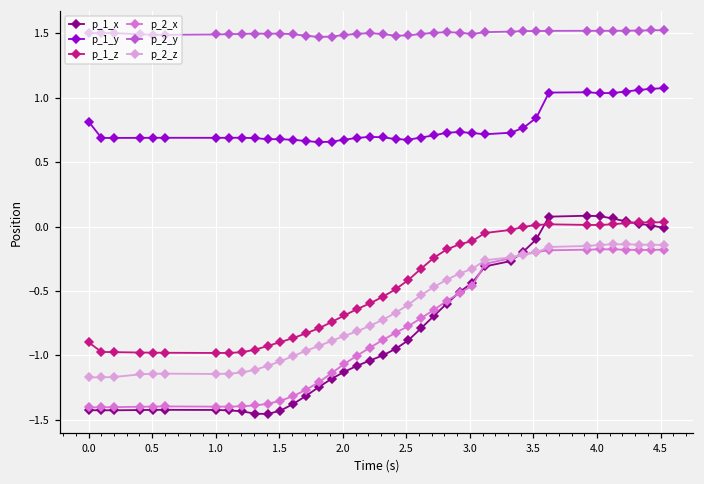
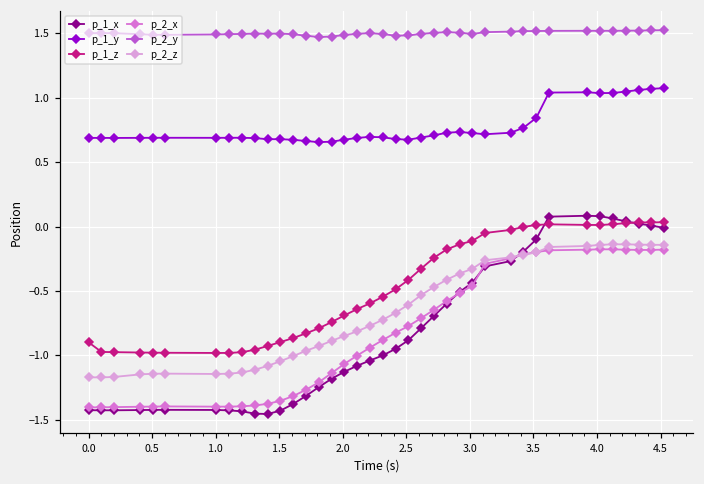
p_1_y, 0.0: 0.82 -> 0.69
